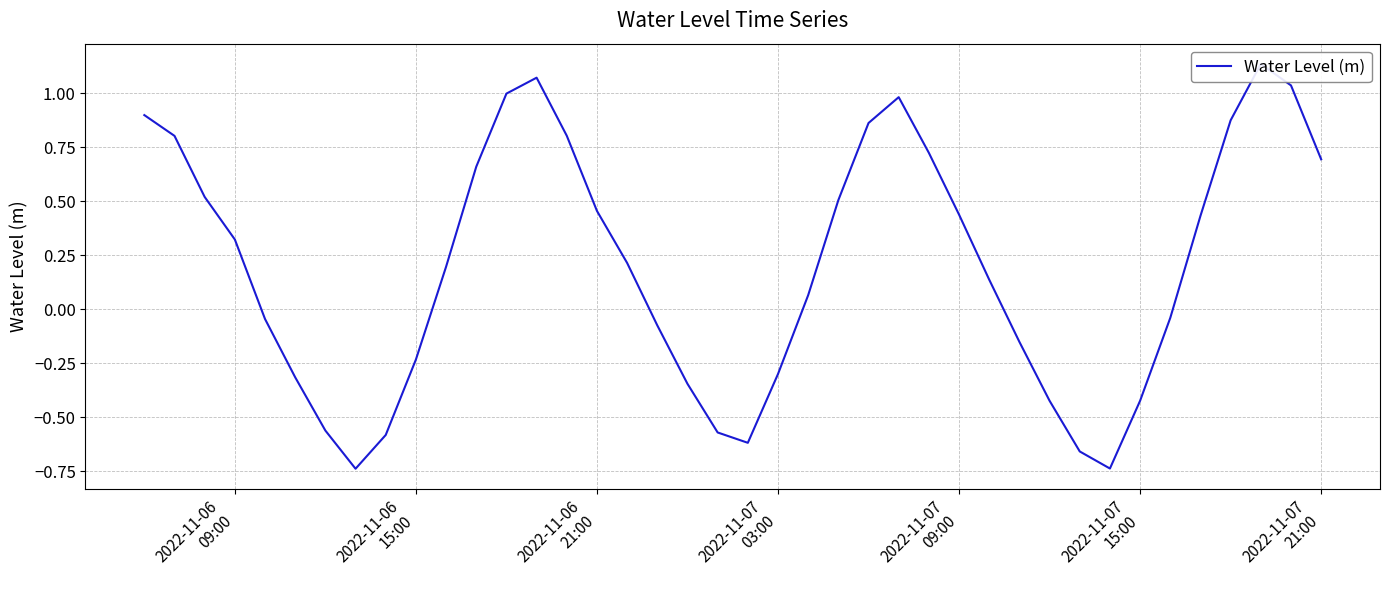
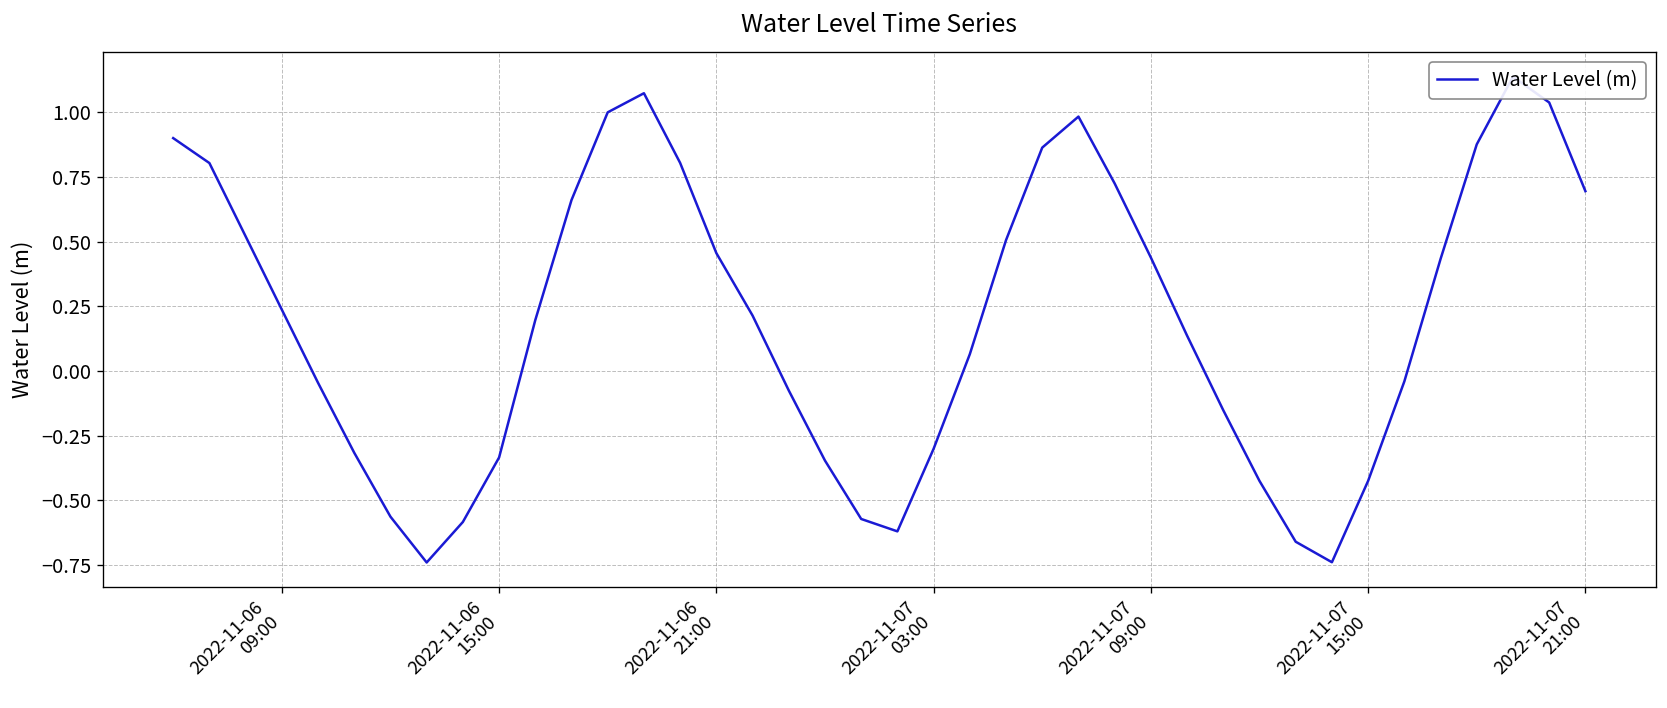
2022-11-06 09:00: 0.32 -> 0.24
2022-11-06 15:00: -0.23 -> -0.33
